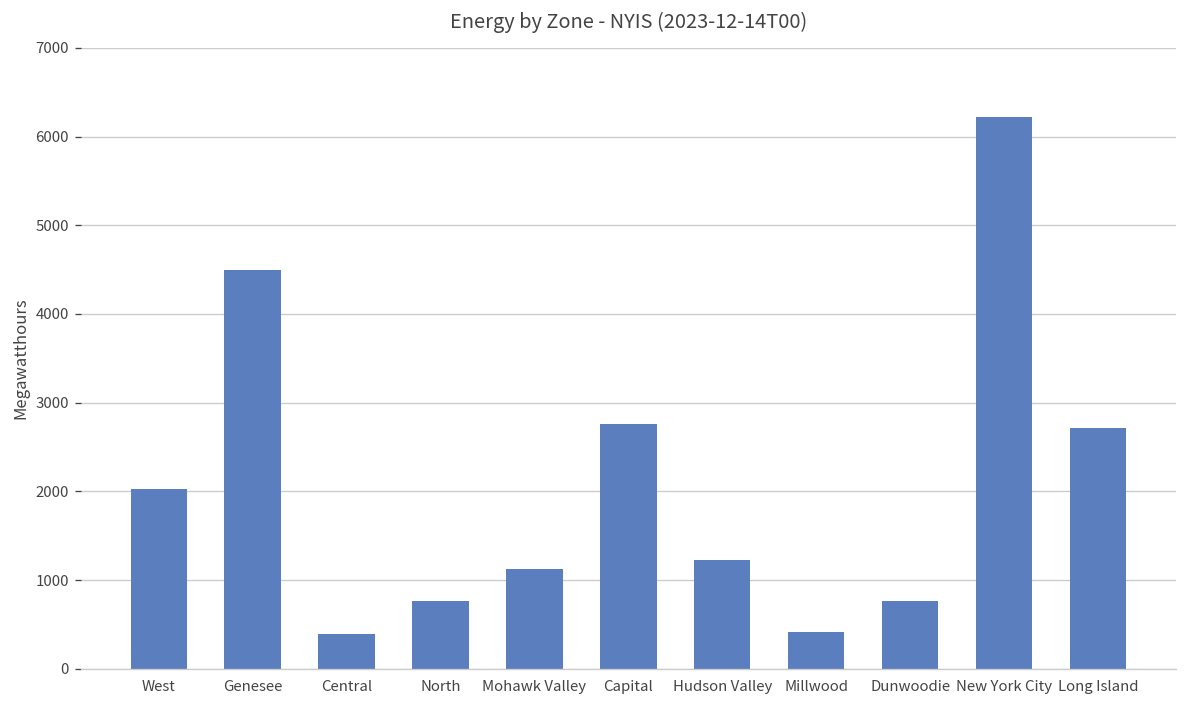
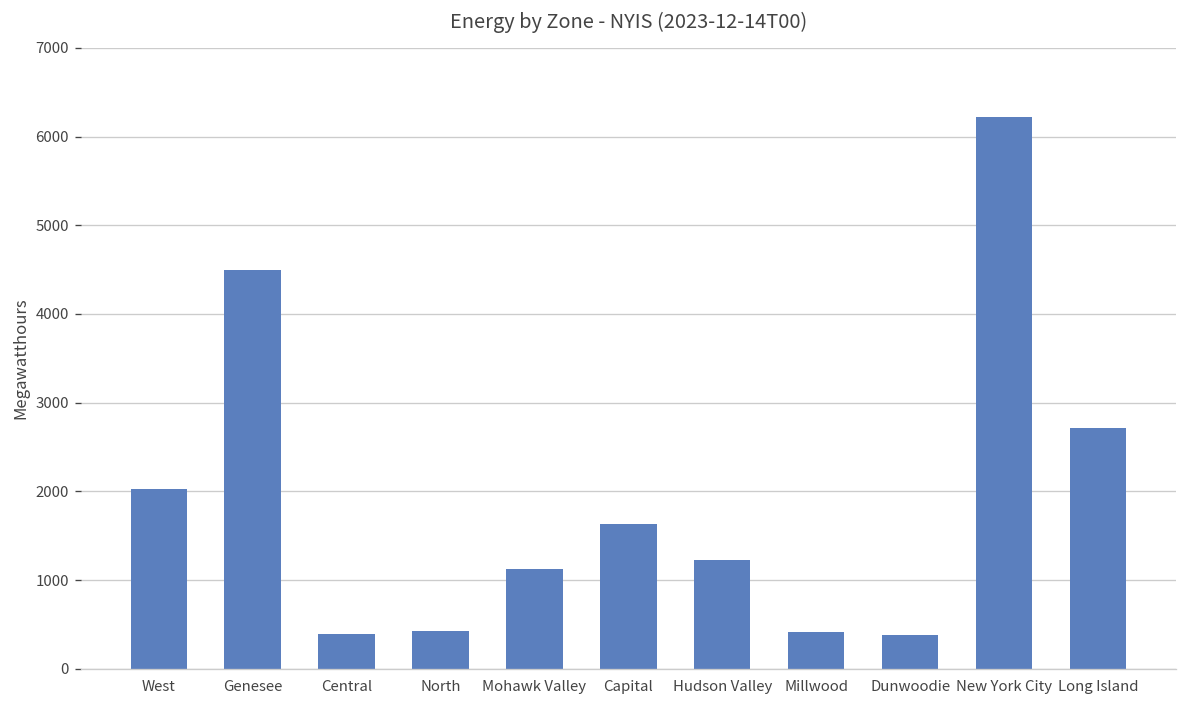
North: 800 -> 400
Capital: 2800 -> 1600
Dunwoodie: 800 -> 400
